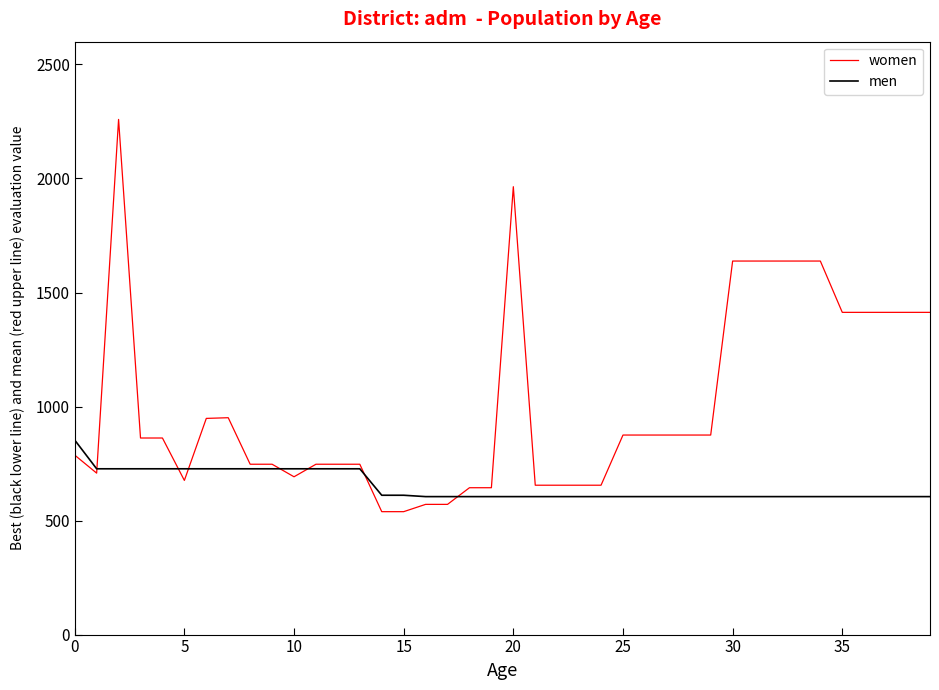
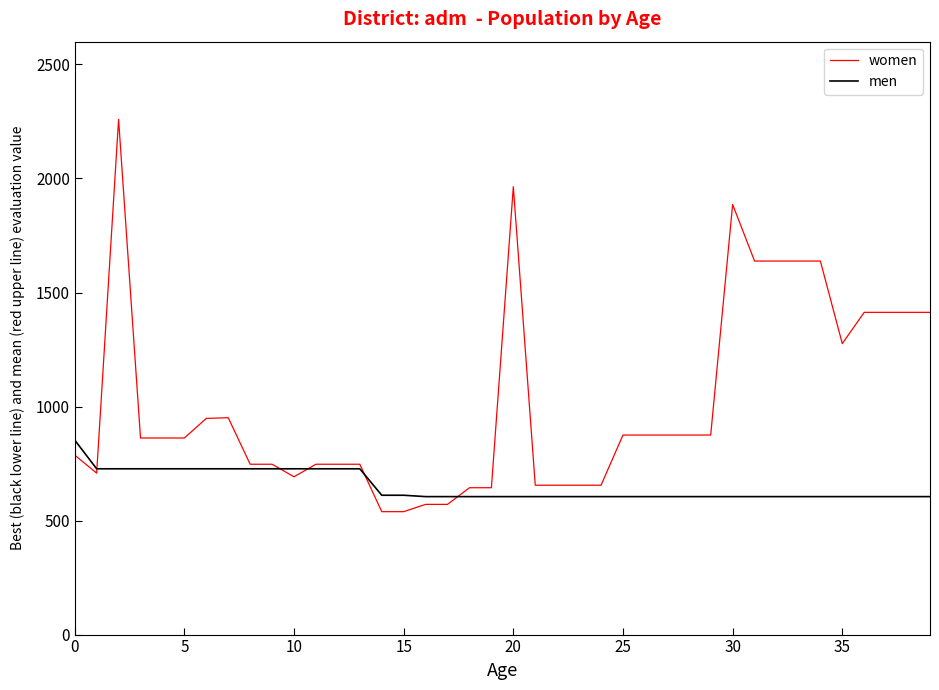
women, 5: 680 -> 860
women, 30: 1640 -> 1890
women, 35: 1410 -> 1280
